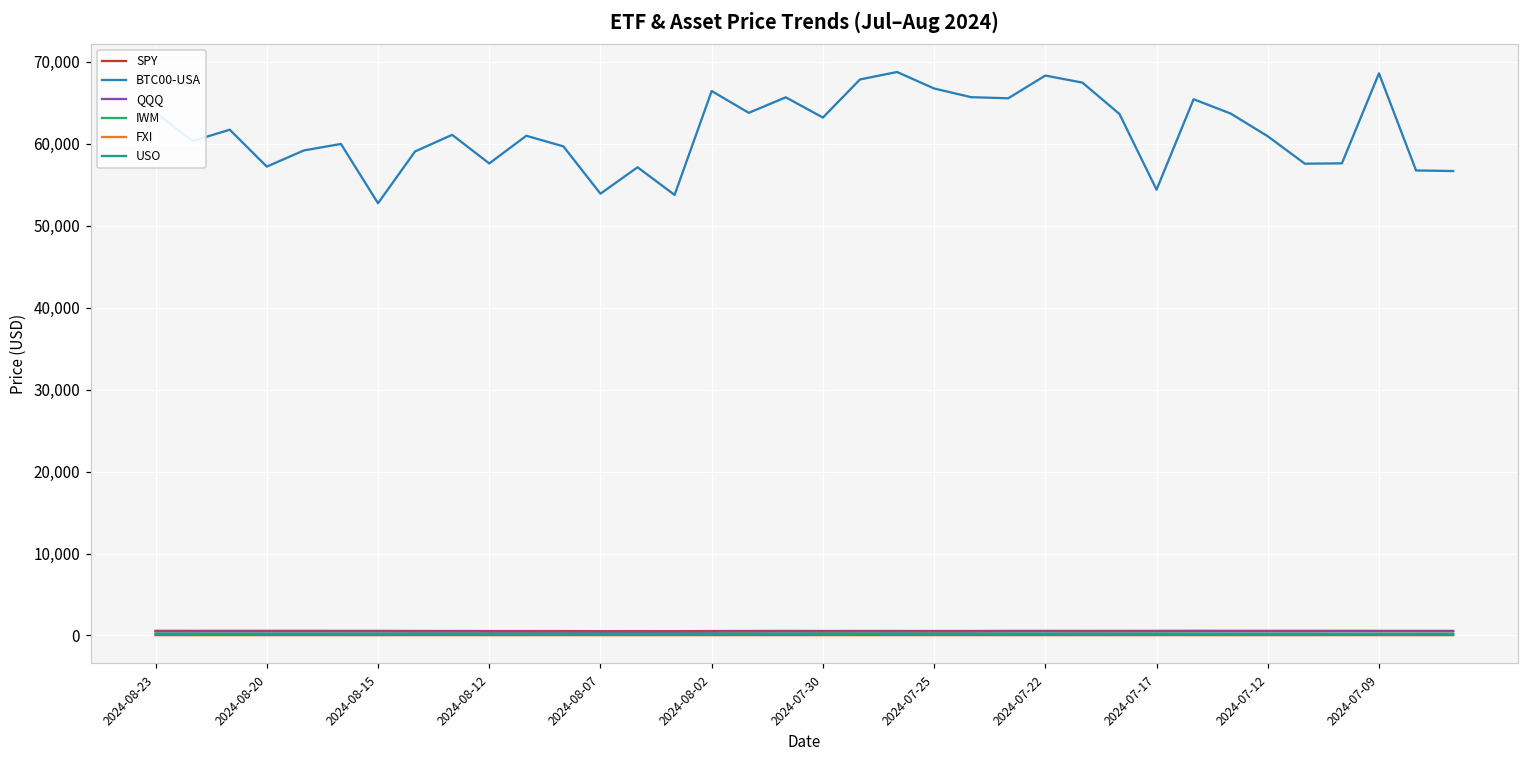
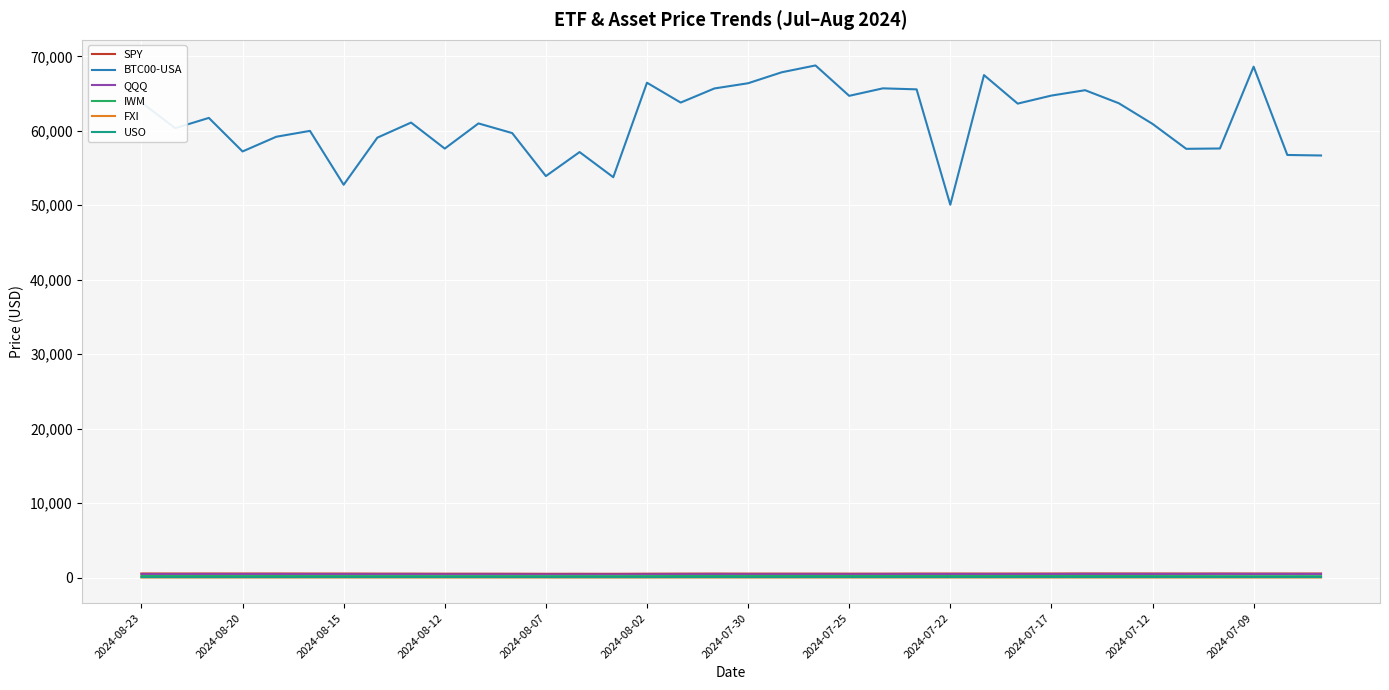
BTC00-USA, 2024-07-30: 63,000 -> 66,000
BTC00-USA, 2024-07-25: 67,000 -> 65,000
BTC00-USA, 2024-07-22: 68,000 -> 50,000
BTC00-USA, 2024-07-17: 54,000 -> 65,000
